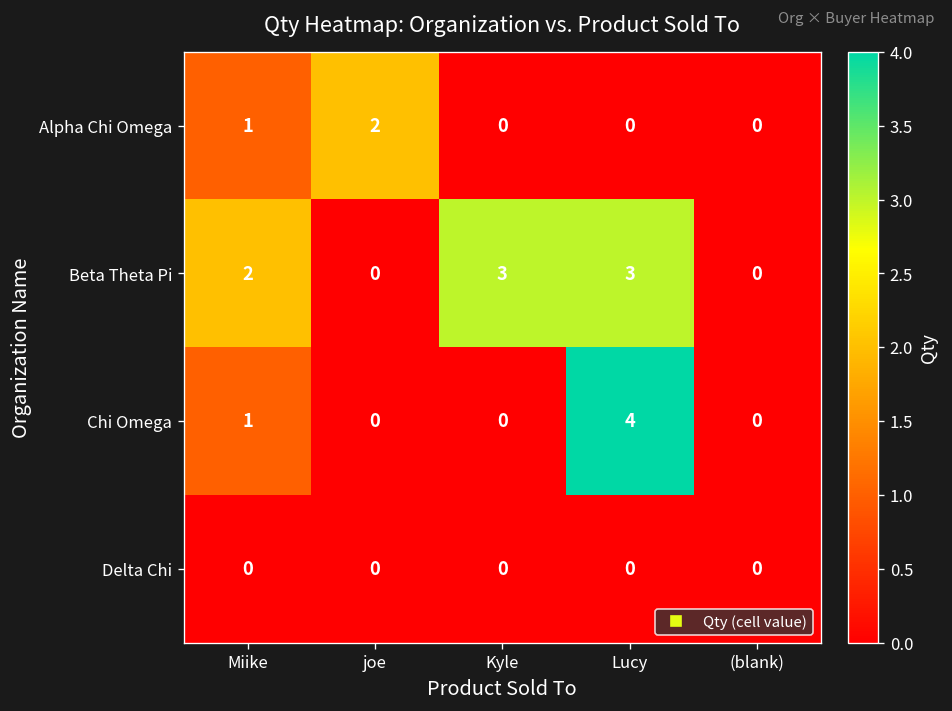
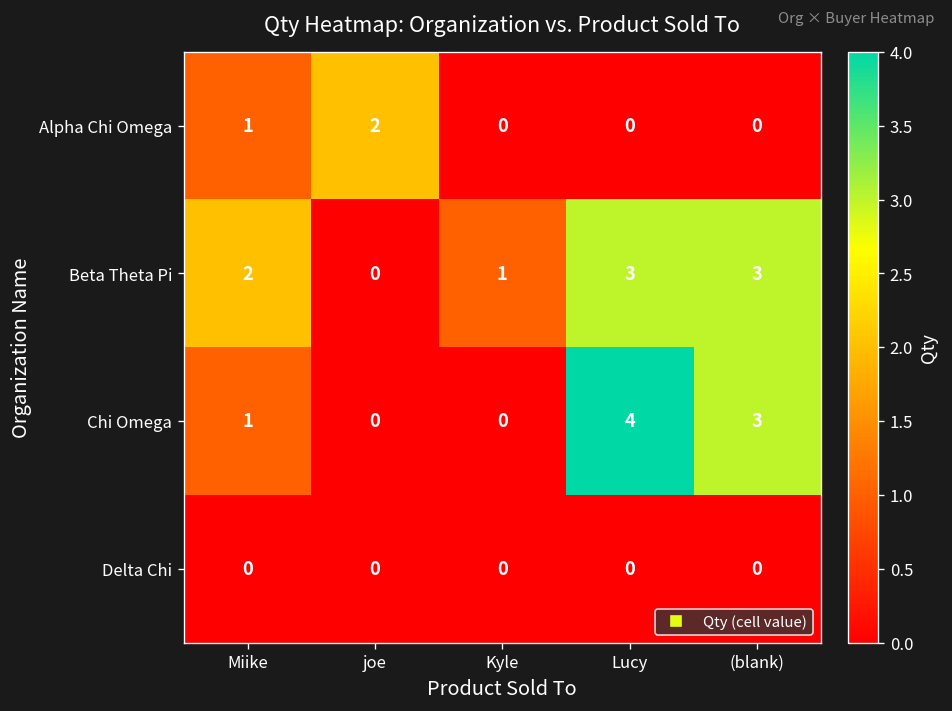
Beta Theta Pi, Kyle: 3 -> 1
Beta Theta Pi, (blank): 0 -> 3
Chi Omega, (blank): 0 -> 3
